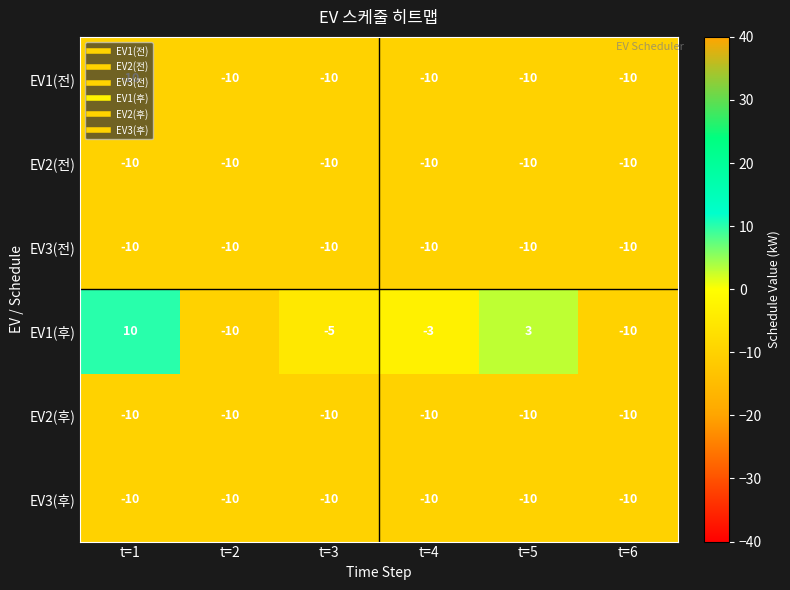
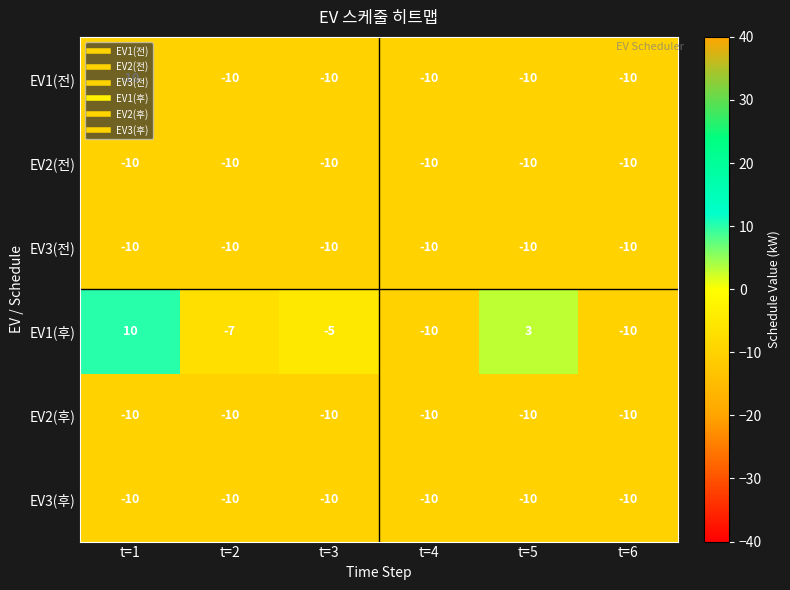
EV1(후), t=2: -10 -> -7
EV1(후), t=4: -3 -> -10
